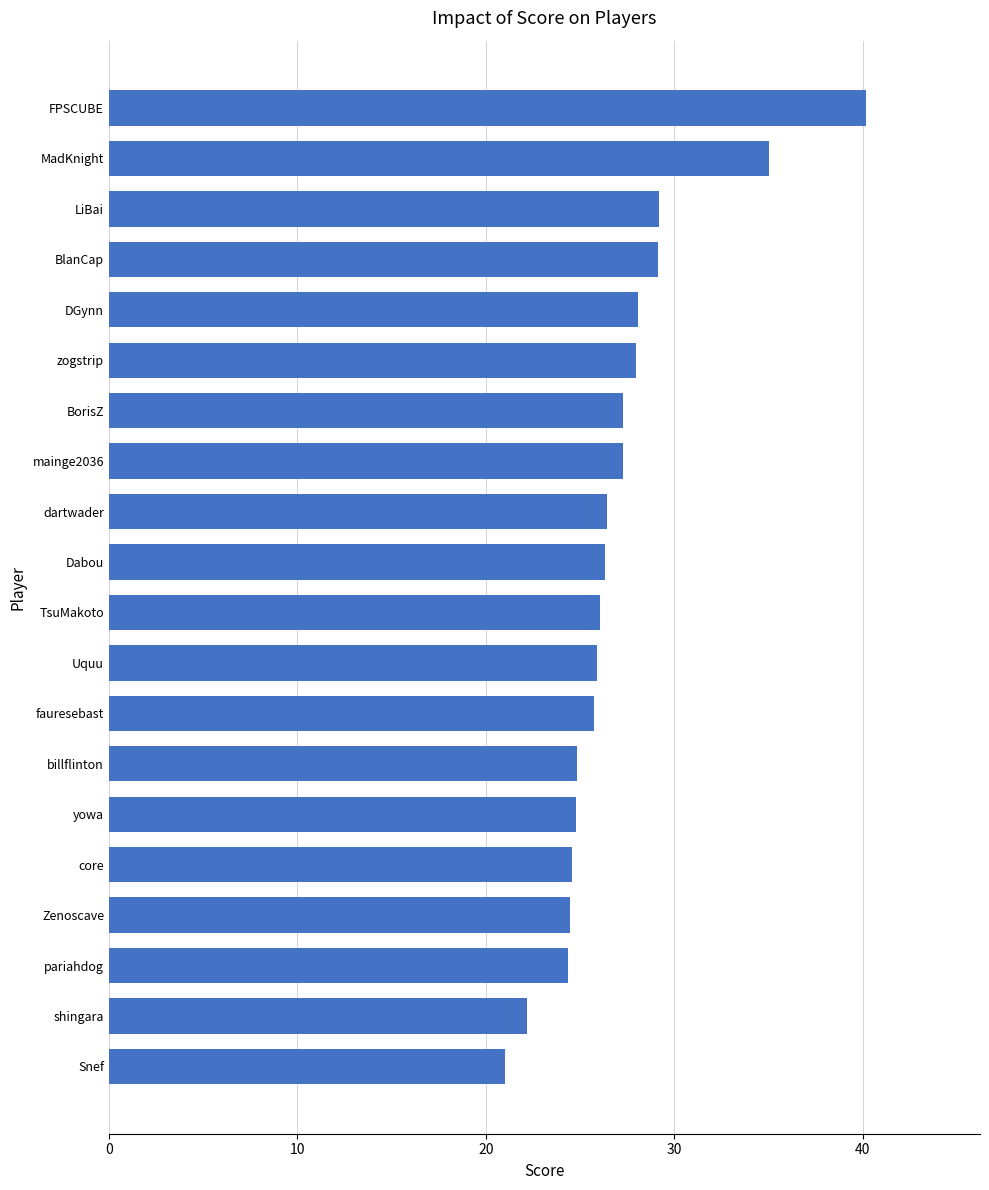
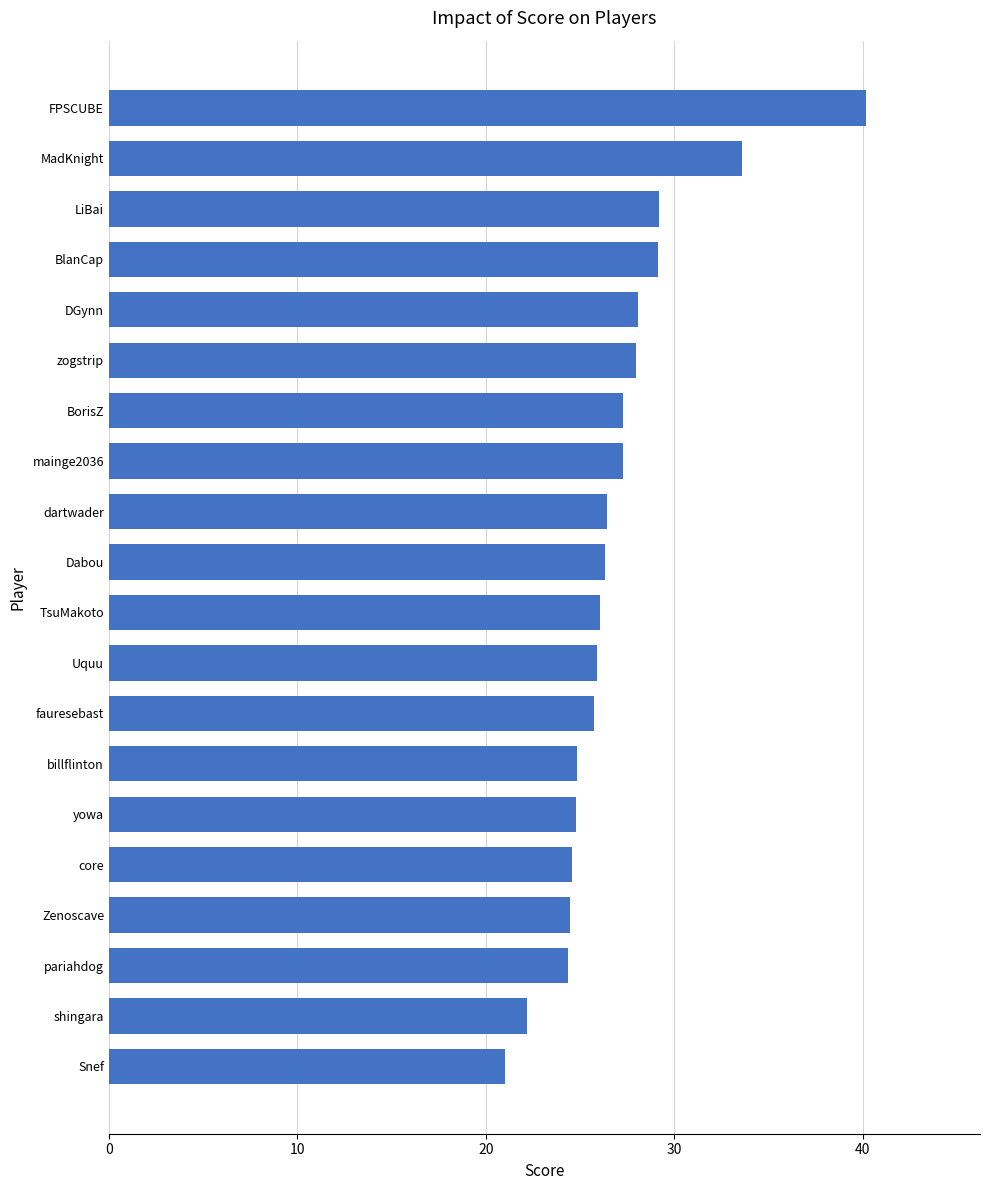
MadKnight: 35.0 -> 33.6
